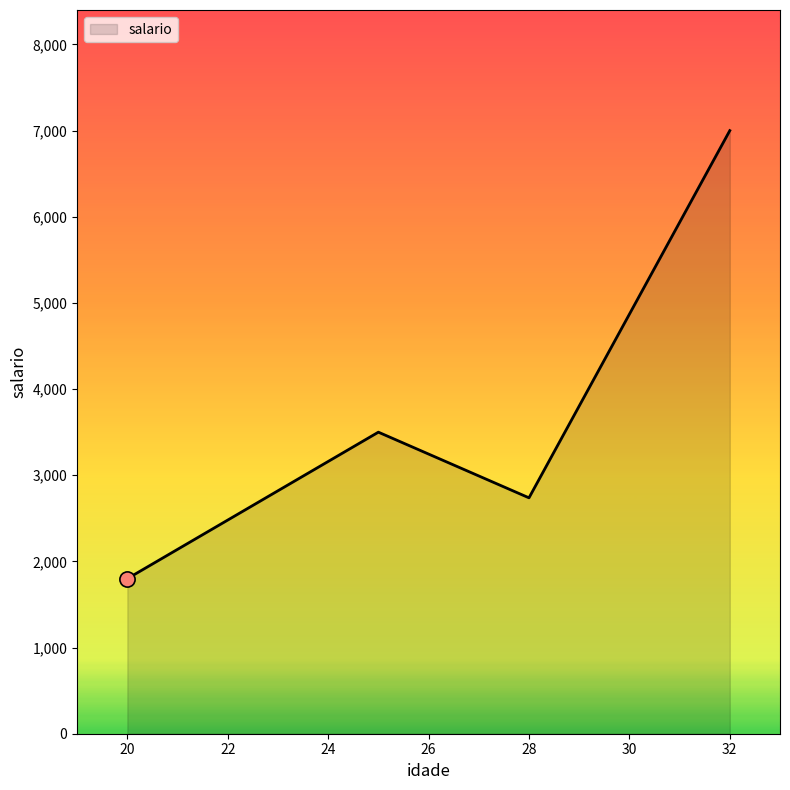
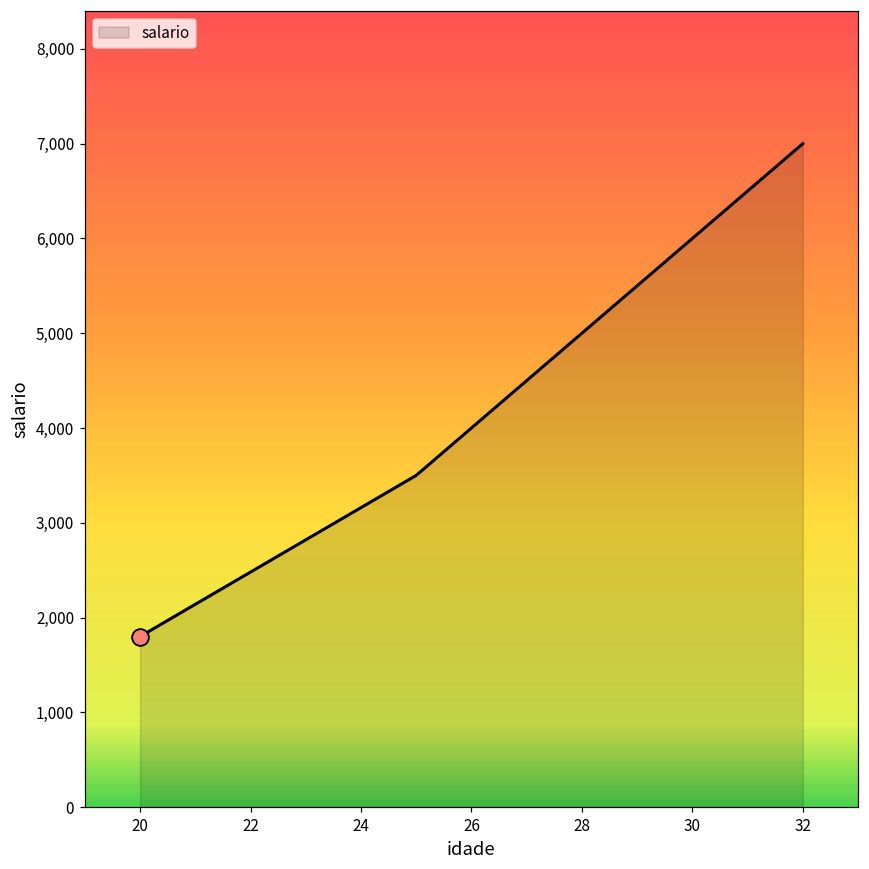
salario, 28: 2,700 -> 5,000
